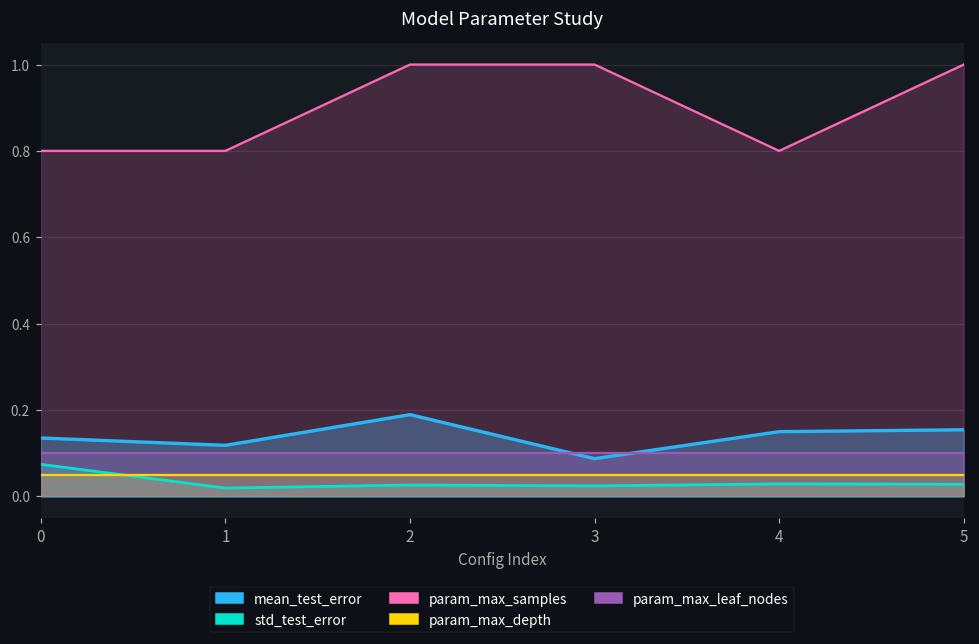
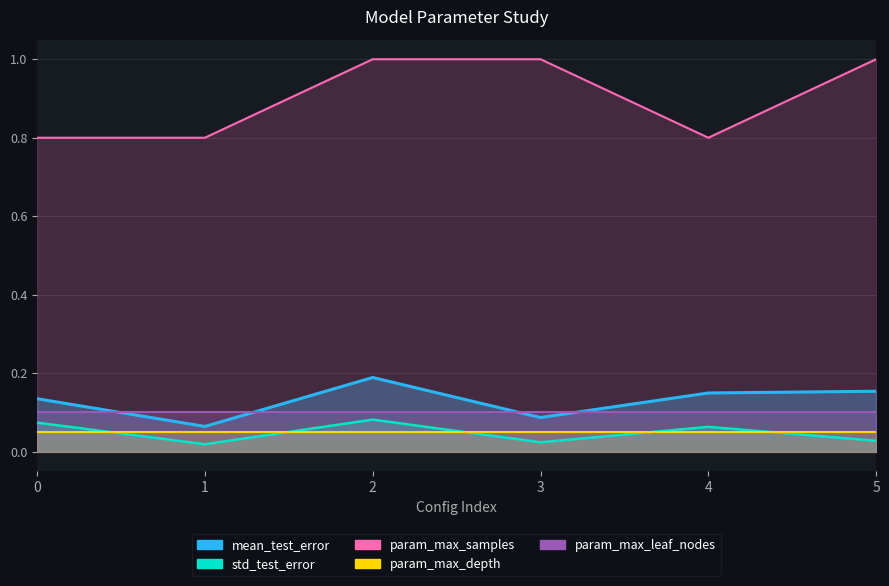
mean_test_error, 1: 0.12 -> 0.06
std_test_error, 2: 0.03 -> 0.08
std_test_error, 4: 0.03 -> 0.06
